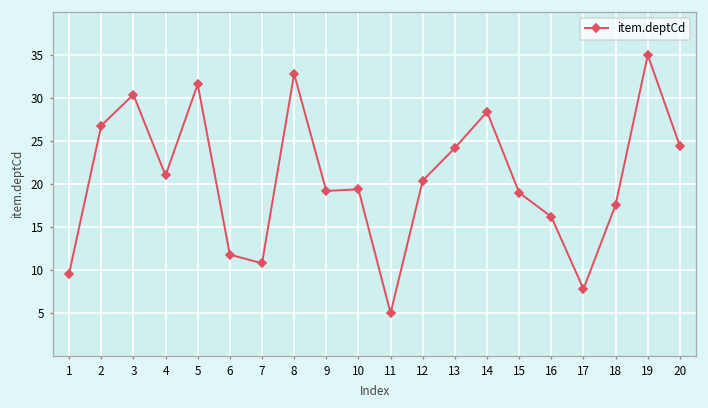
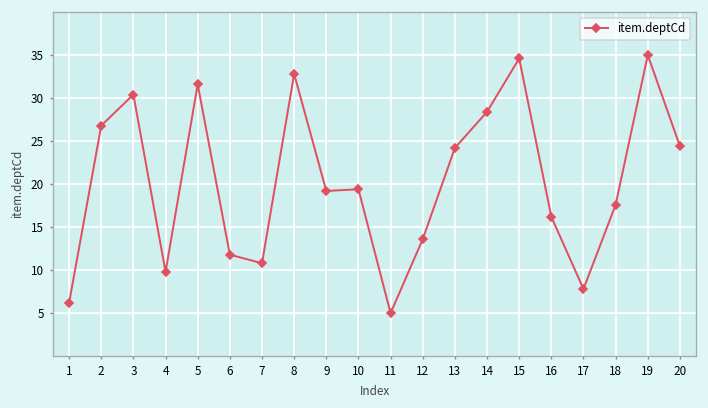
1: 10 -> 6
4: 21 -> 10
12: 20 -> 14
15: 19 -> 35
